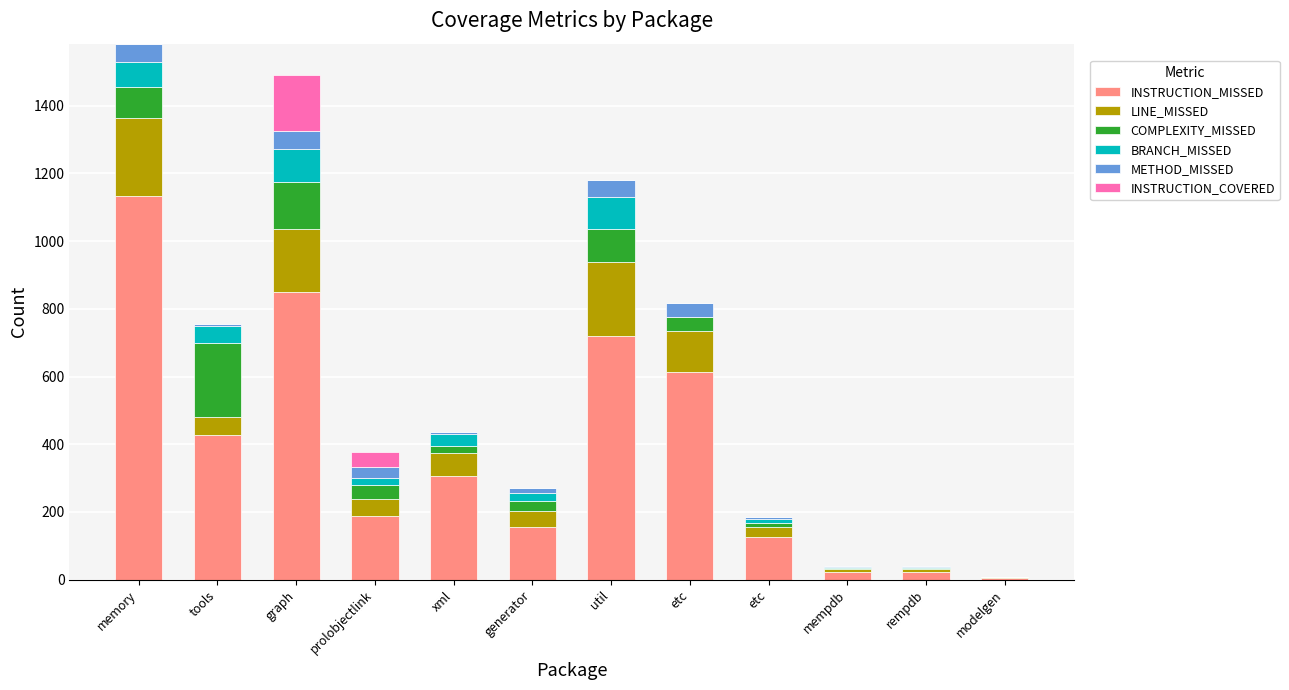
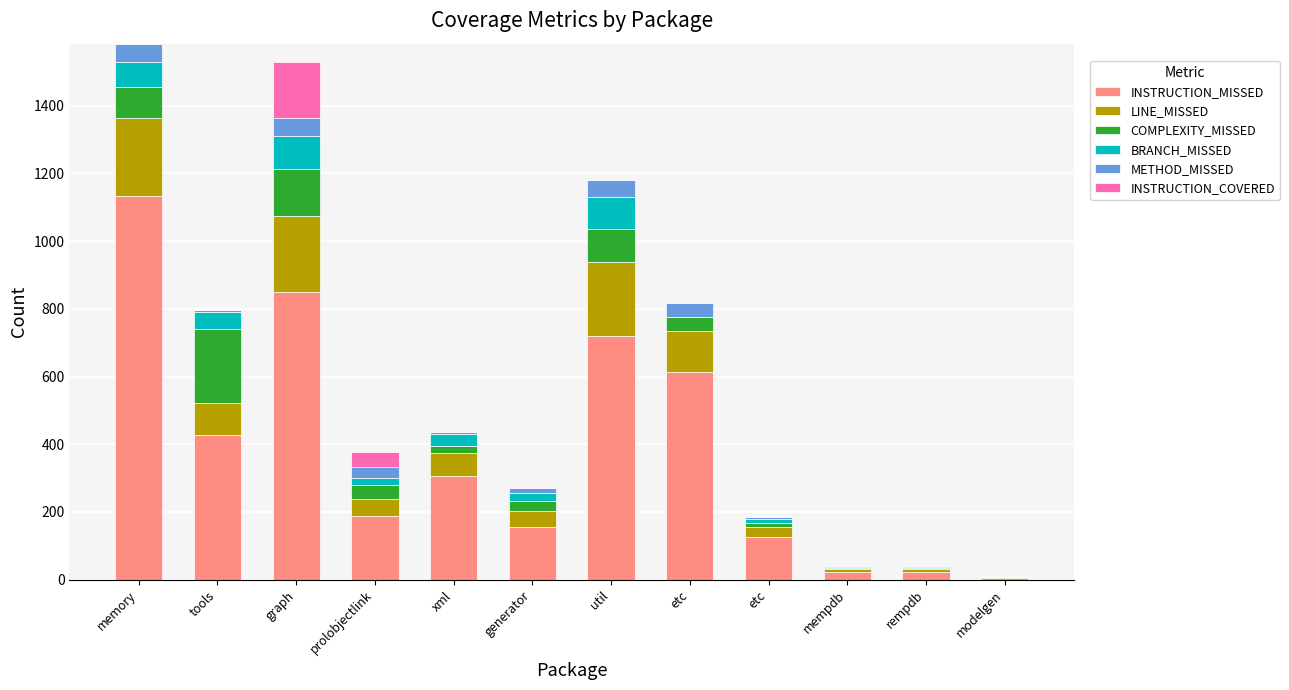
LINE_MISSED, tools: 50 -> 100
LINE_MISSED, graph: 190 -> 230
